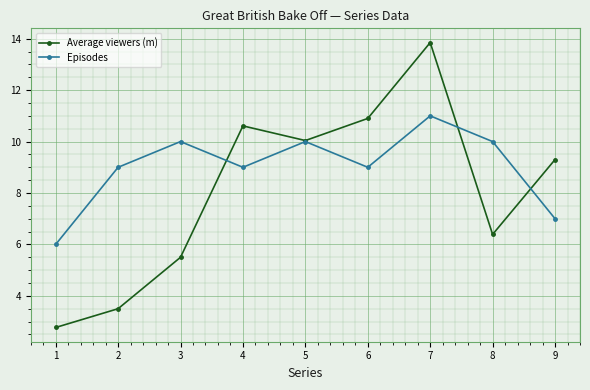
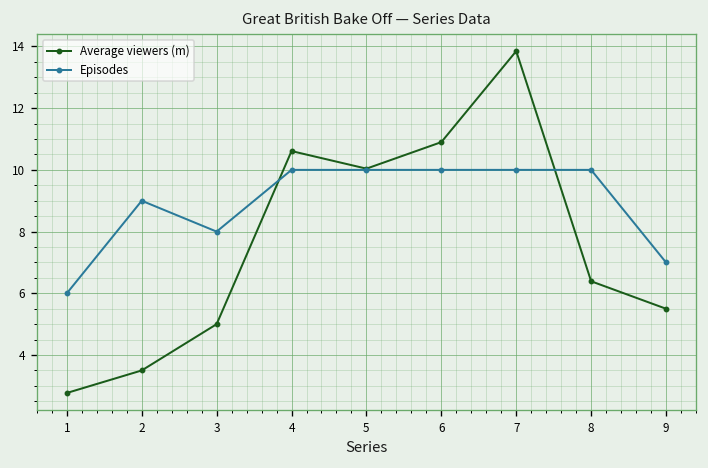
Average viewers (m), 3: 5.5 -> 5.0
Episodes, 3: 10 -> 8
Episodes, 4: 9 -> 10
Episodes, 6: 9 -> 10
Episodes, 7: 11 -> 10
Average viewers (m), 9: 9.3 -> 5.5
